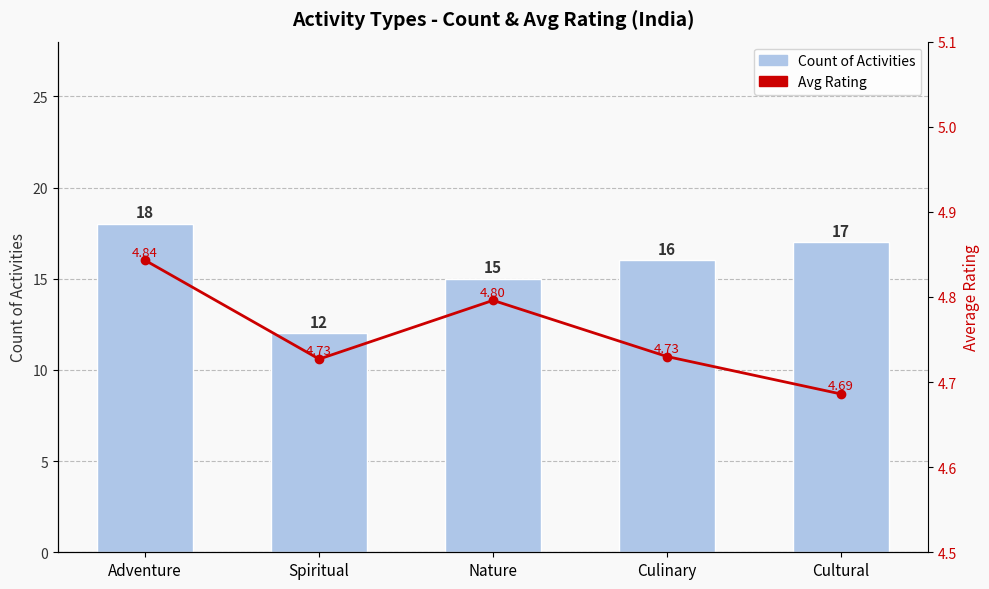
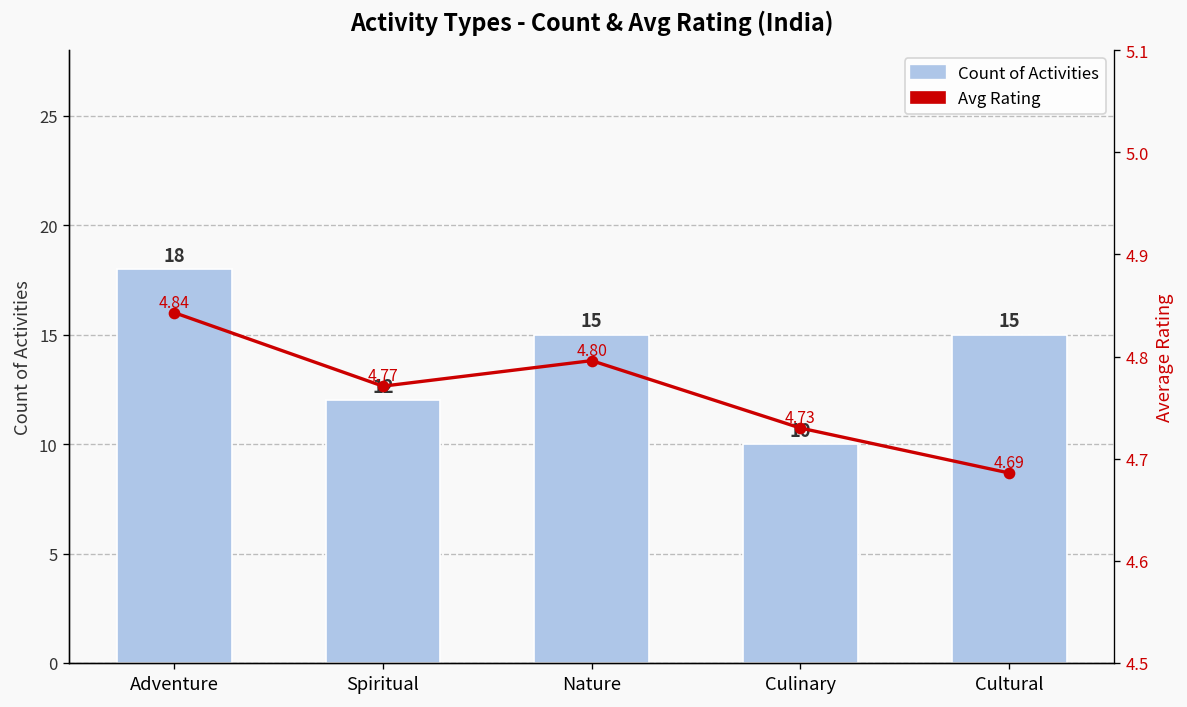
Count of Activities, Culinary: 16 -> 10
Count of Activities, Cultural: 17 -> 15
Avg Rating, Spiritual: 4.73 -> 4.77
